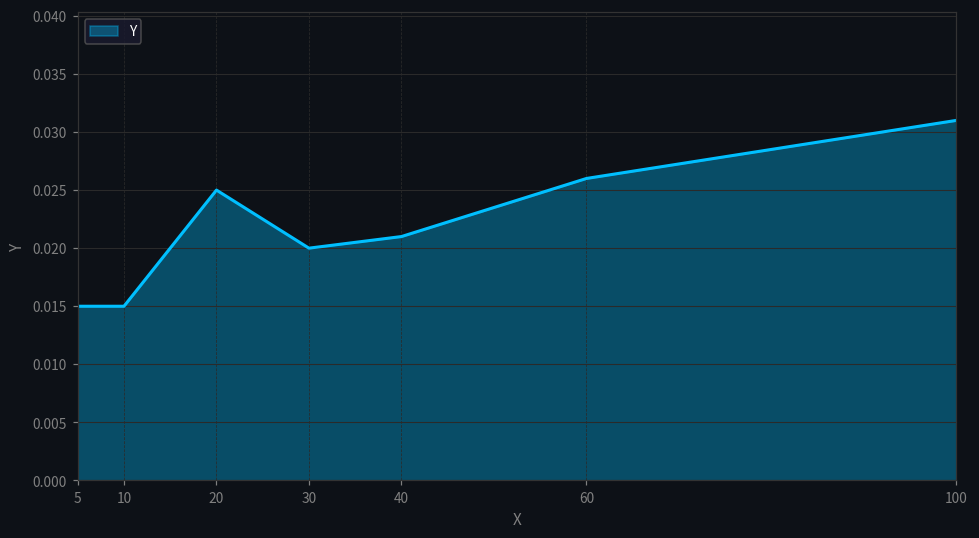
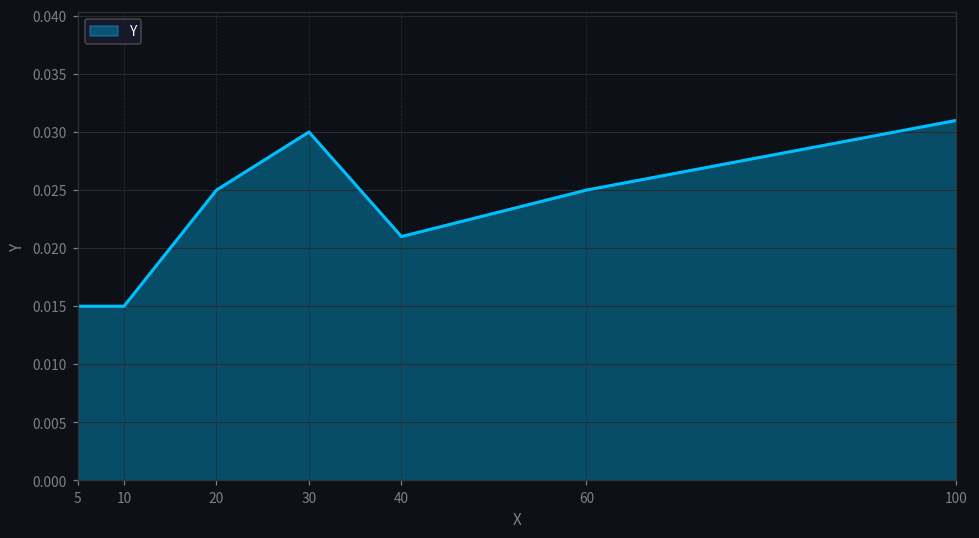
30: 0.02 -> 0.03
60: 0.026 -> 0.025
